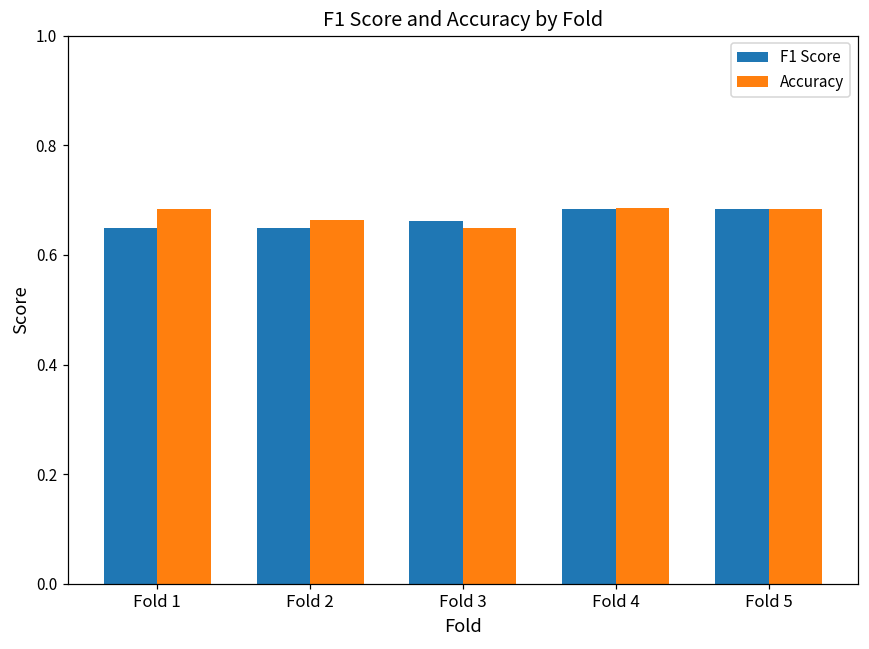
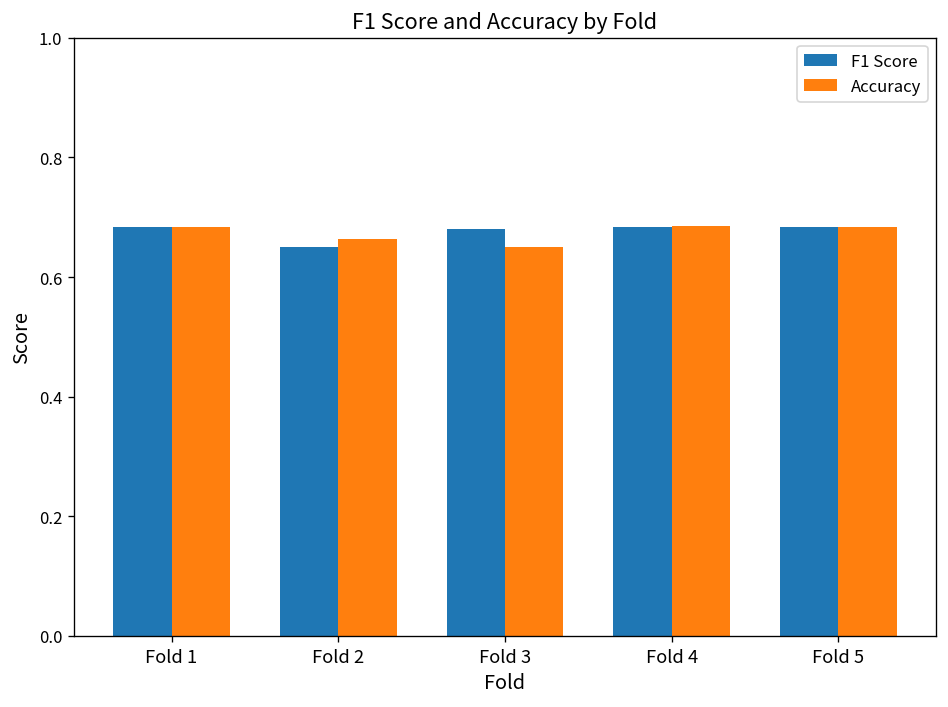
F1 Score, Fold 1: 0.65 -> 0.68
F1 Score, Fold 3: 0.66 -> 0.68
